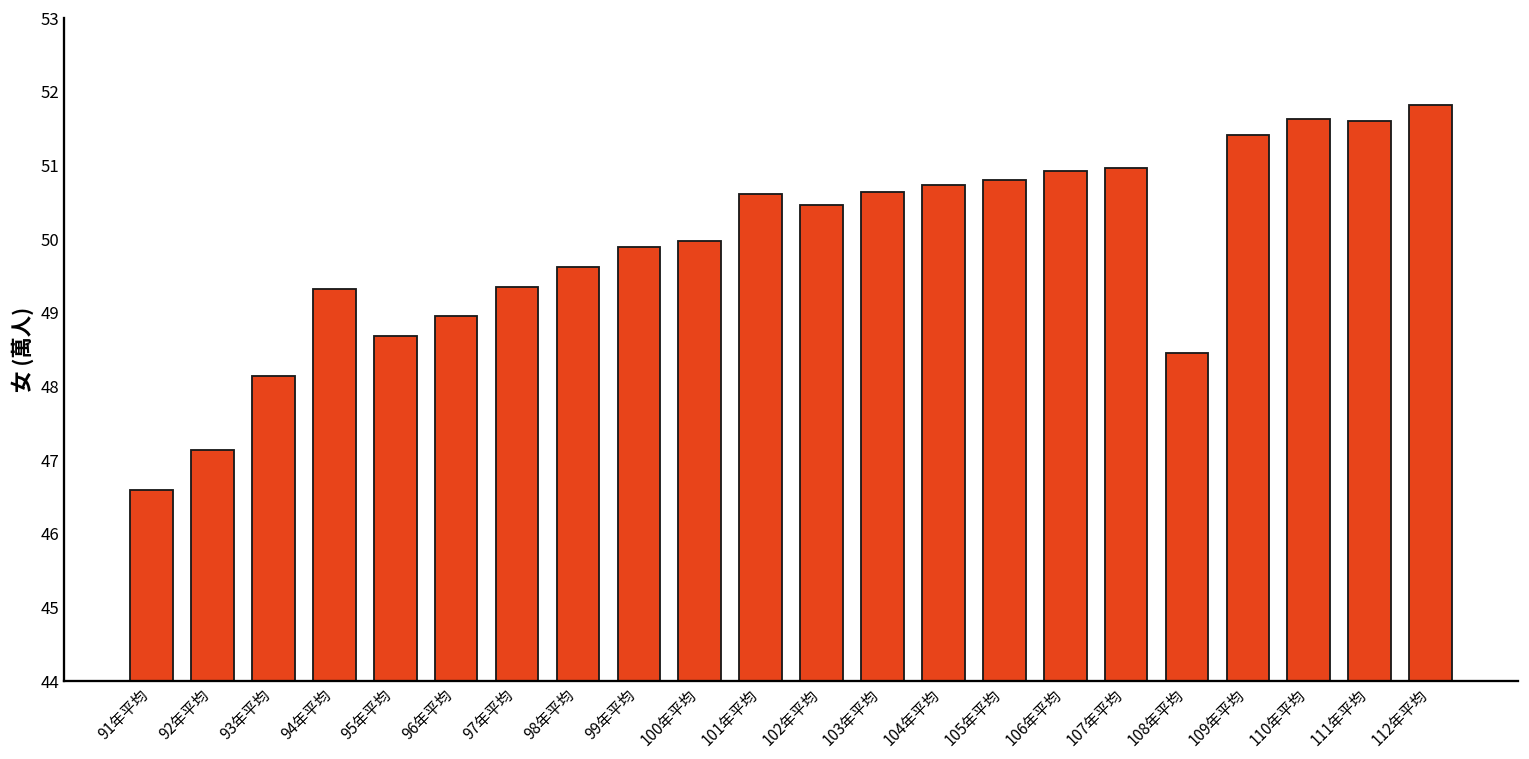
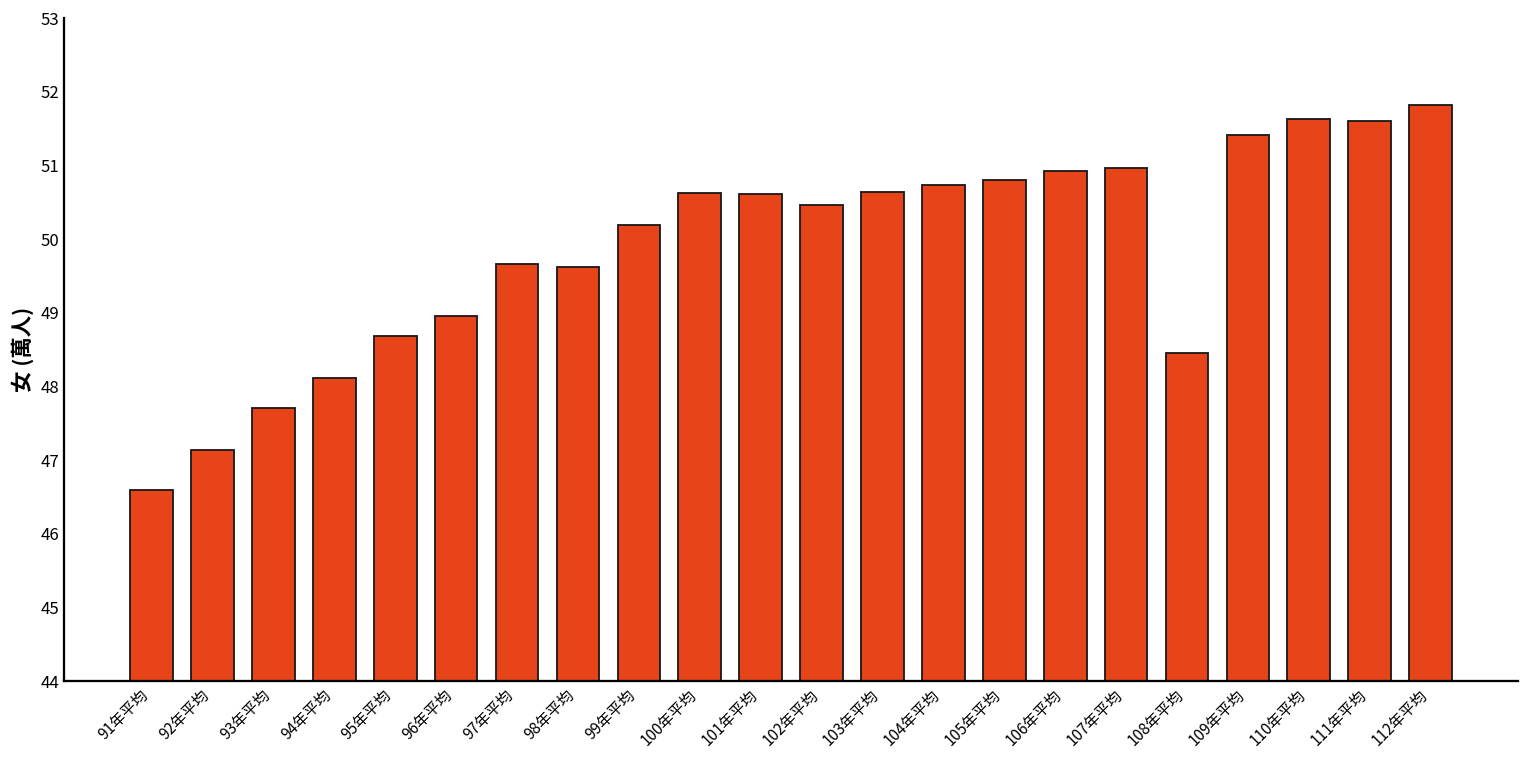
93年平均: 48.1 -> 47.7
94年平均: 49.3 -> 48.1
97年平均: 49.4 -> 49.7
99年平均: 49.9 -> 50.2
100年平均: 50.0 -> 50.6
